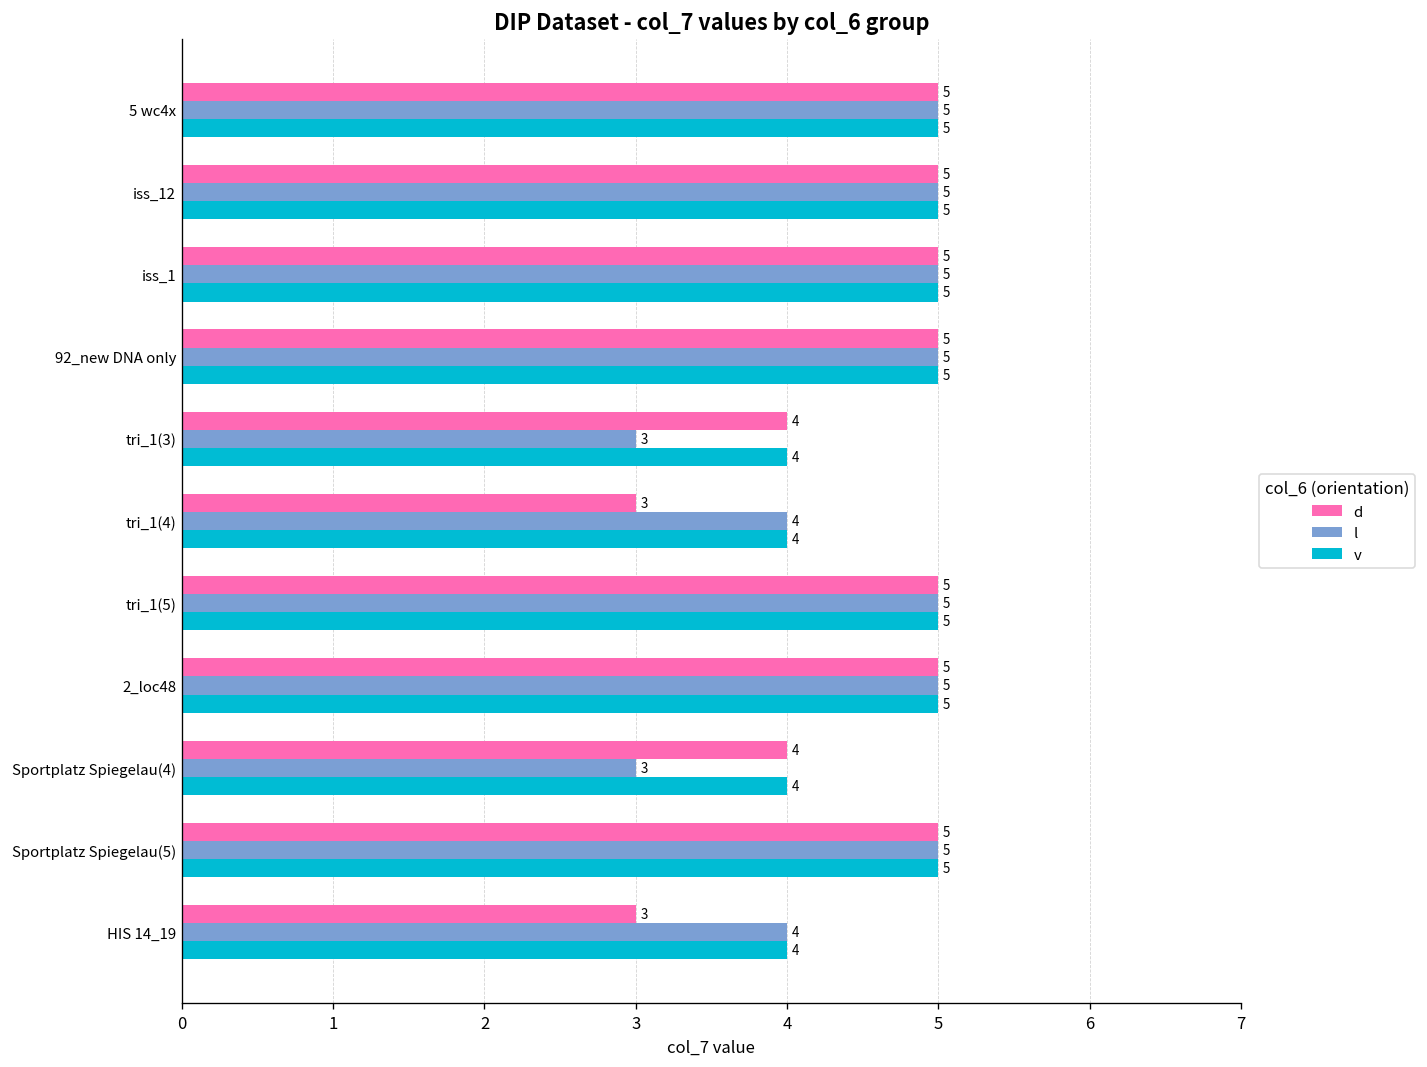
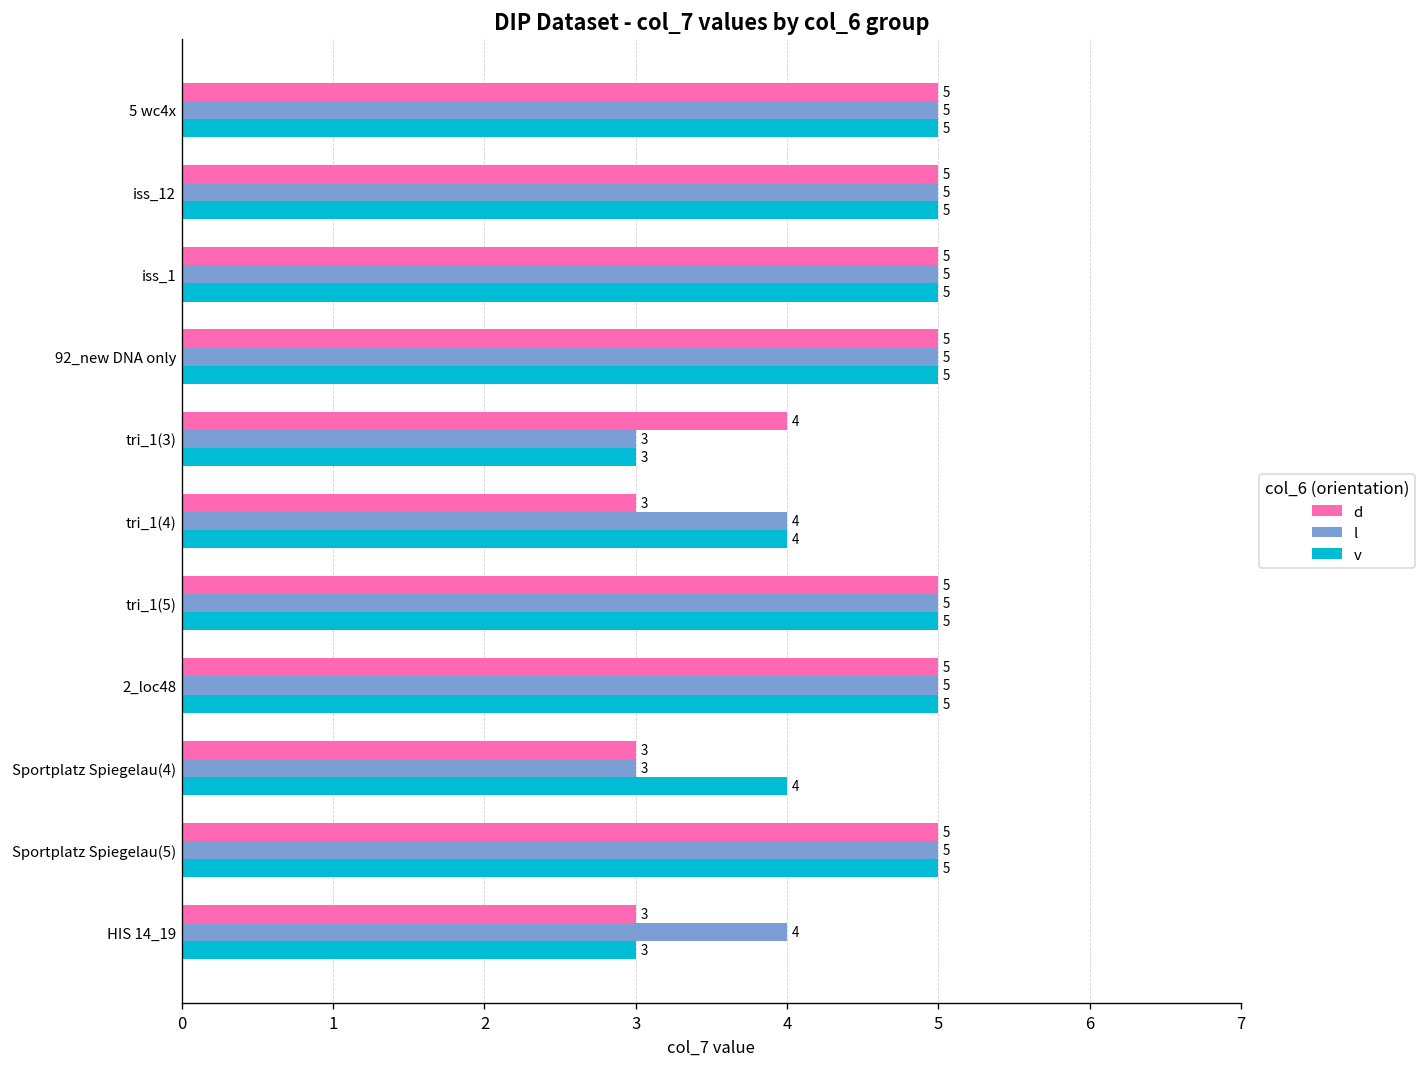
v, tri_1(3): 4 -> 3
d, Sportplatz Spiegelau(4): 4 -> 3
v, HIS 14_19: 4 -> 3
